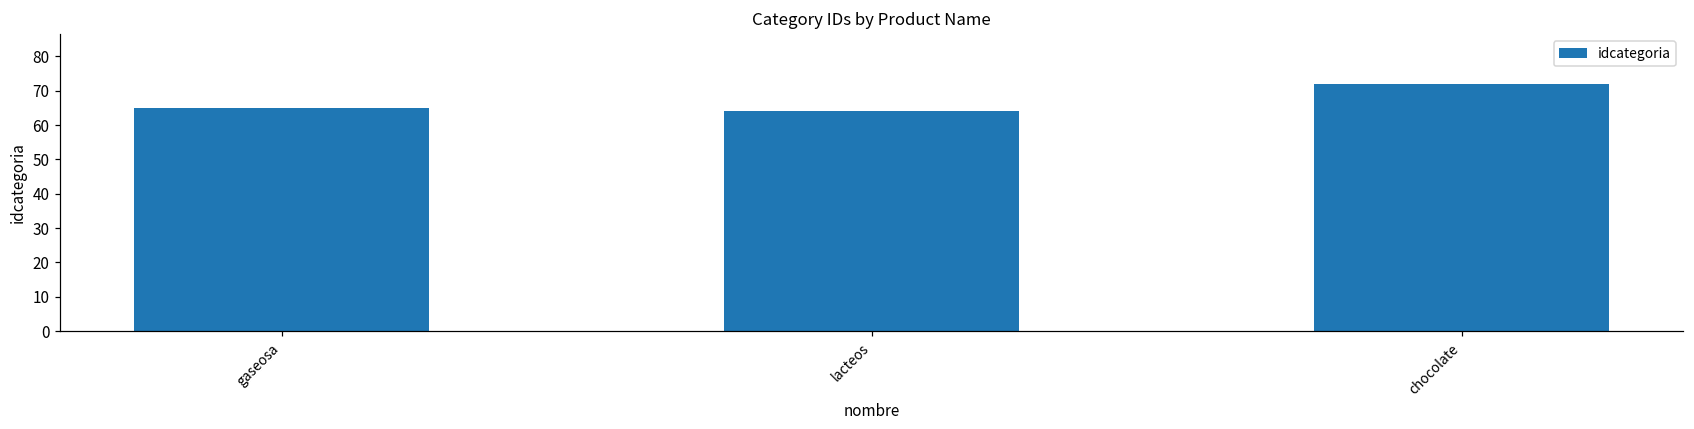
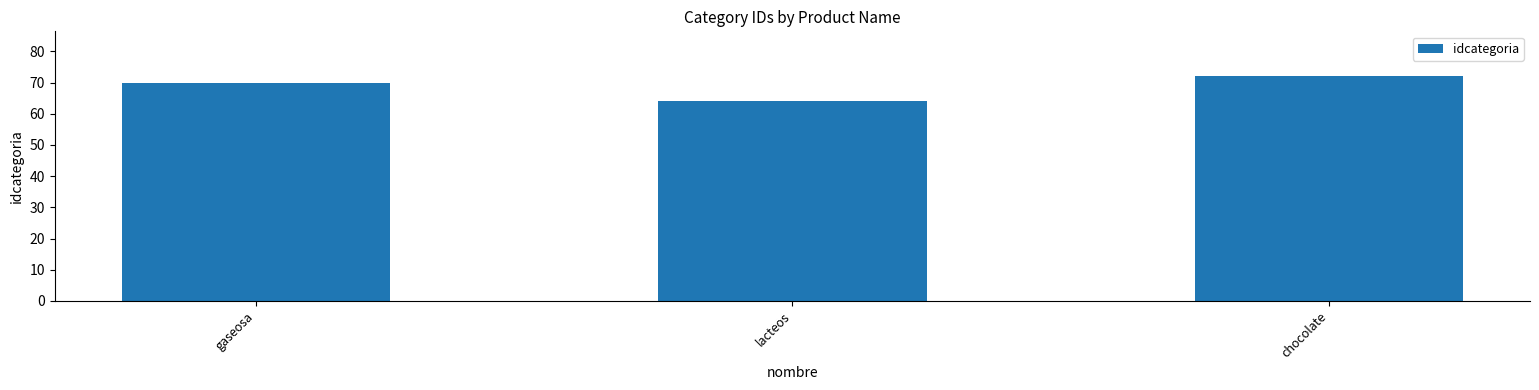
gaseosa: 65 -> 70
